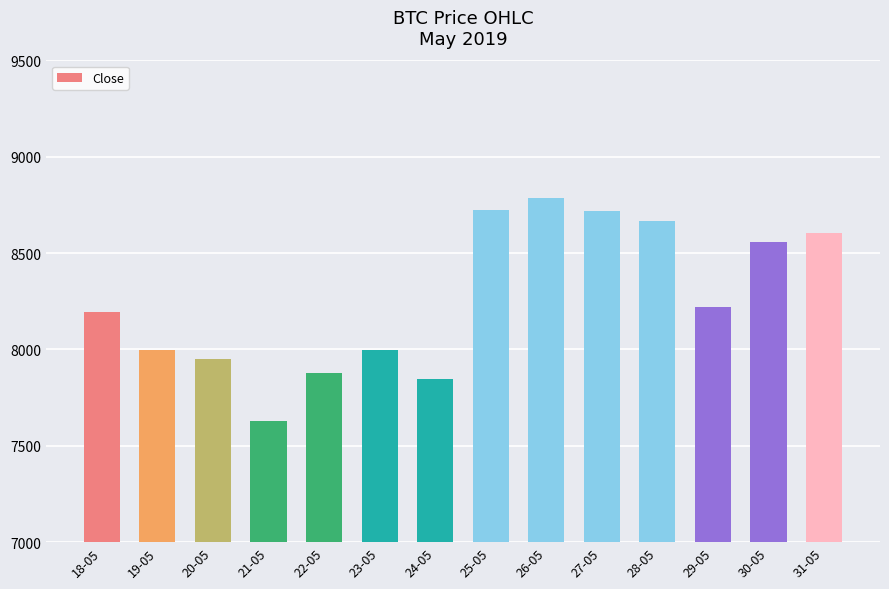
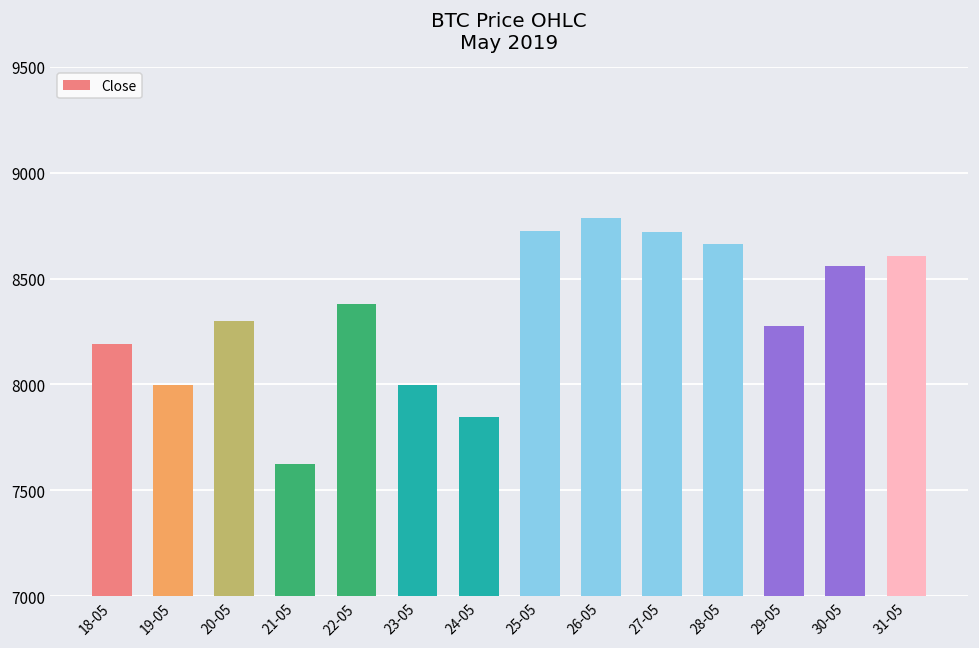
20-05: 7950 -> 8300
22-05: 7880 -> 8380
29-05: 8220 -> 8280
